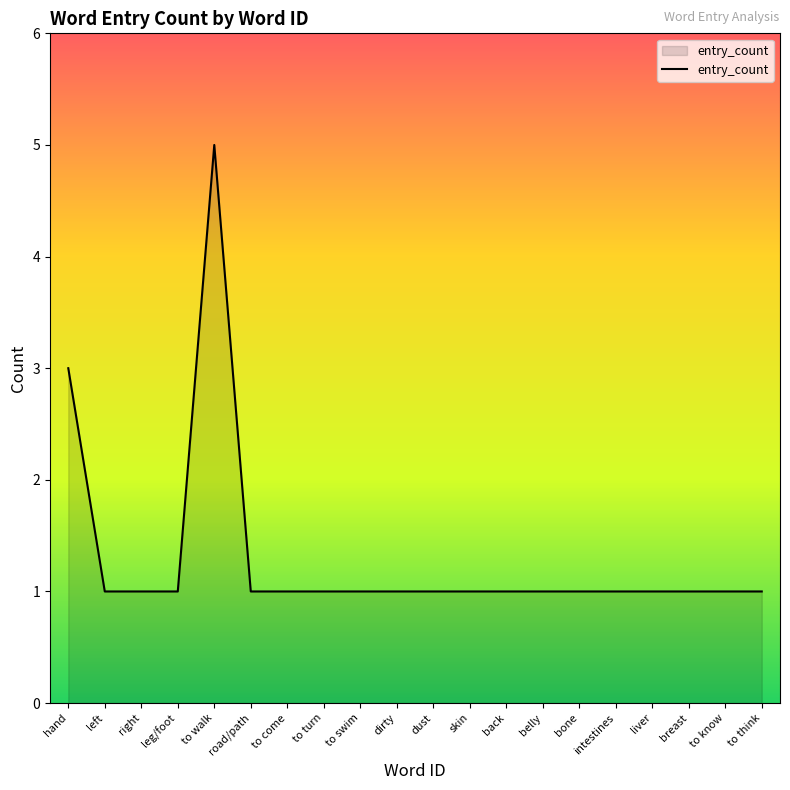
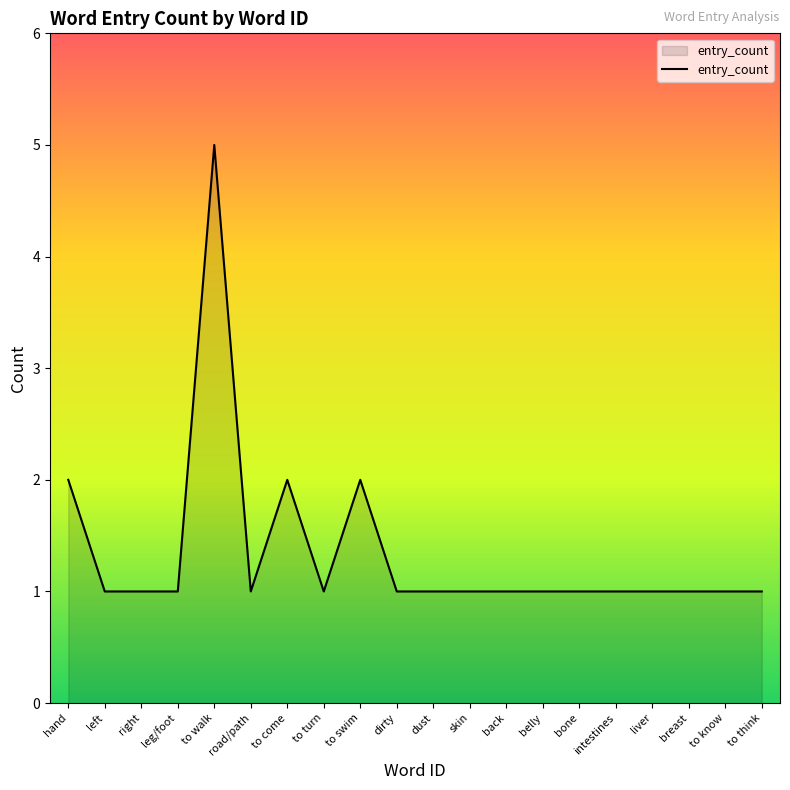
hand: 3 -> 2
to come: 1 -> 2
to swim: 1 -> 2
